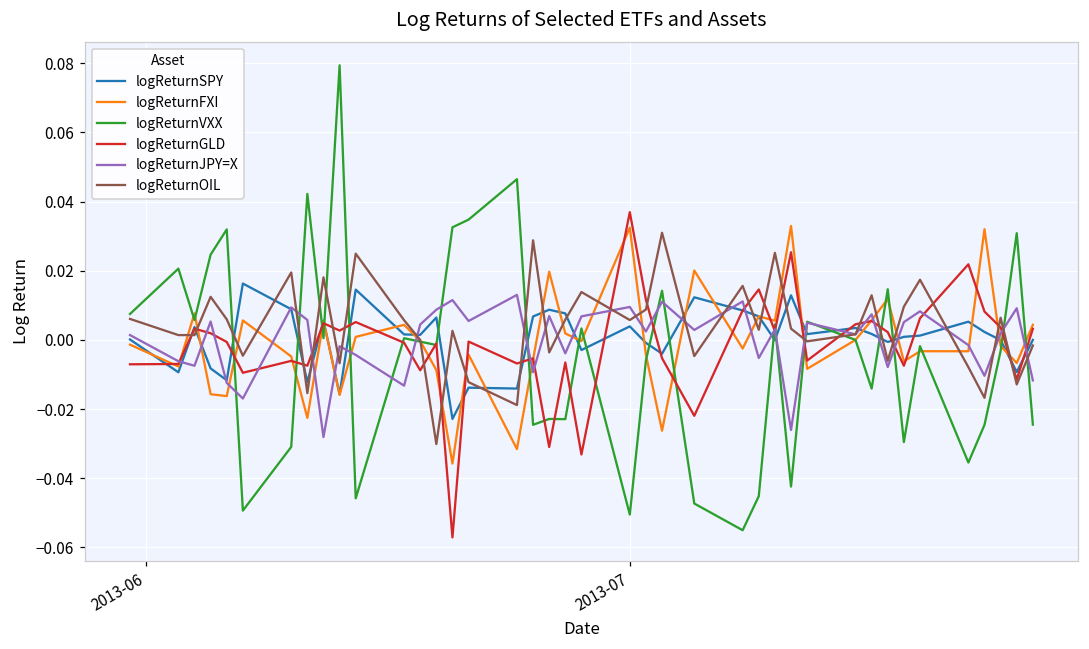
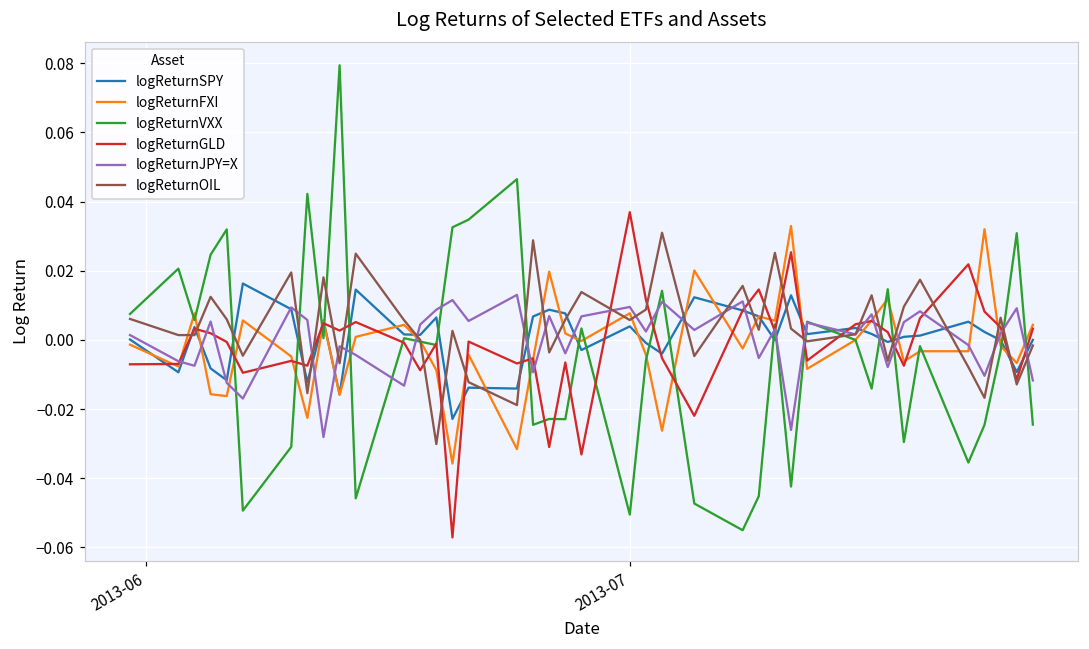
logReturnFXI, 2013-07: 0.032 -> 0.008
